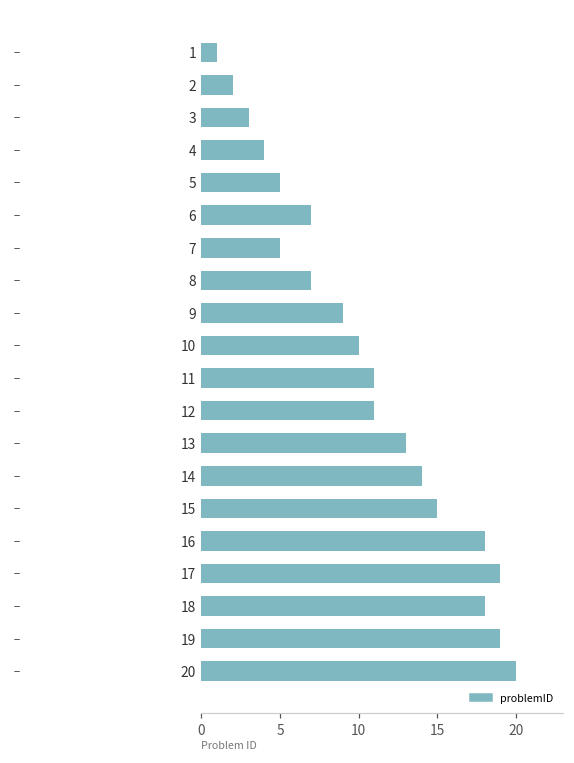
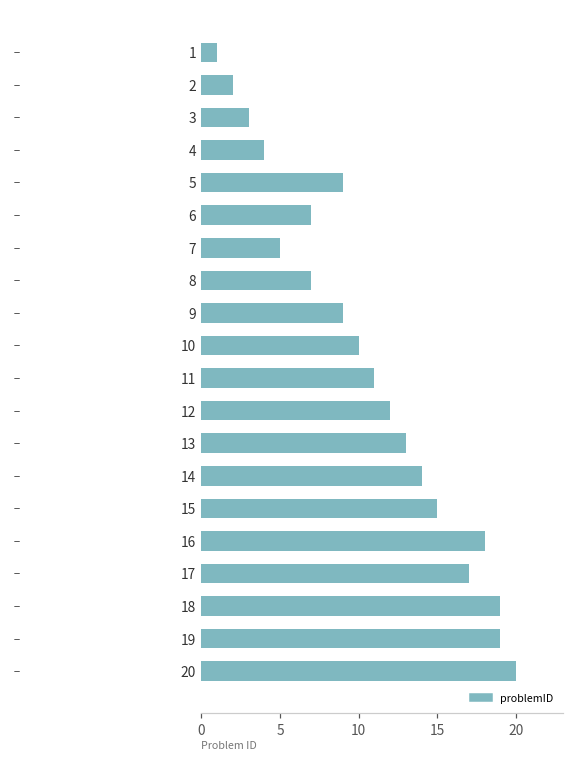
5: 5 -> 9
12: 11 -> 12
17: 19 -> 17
18: 18 -> 19
